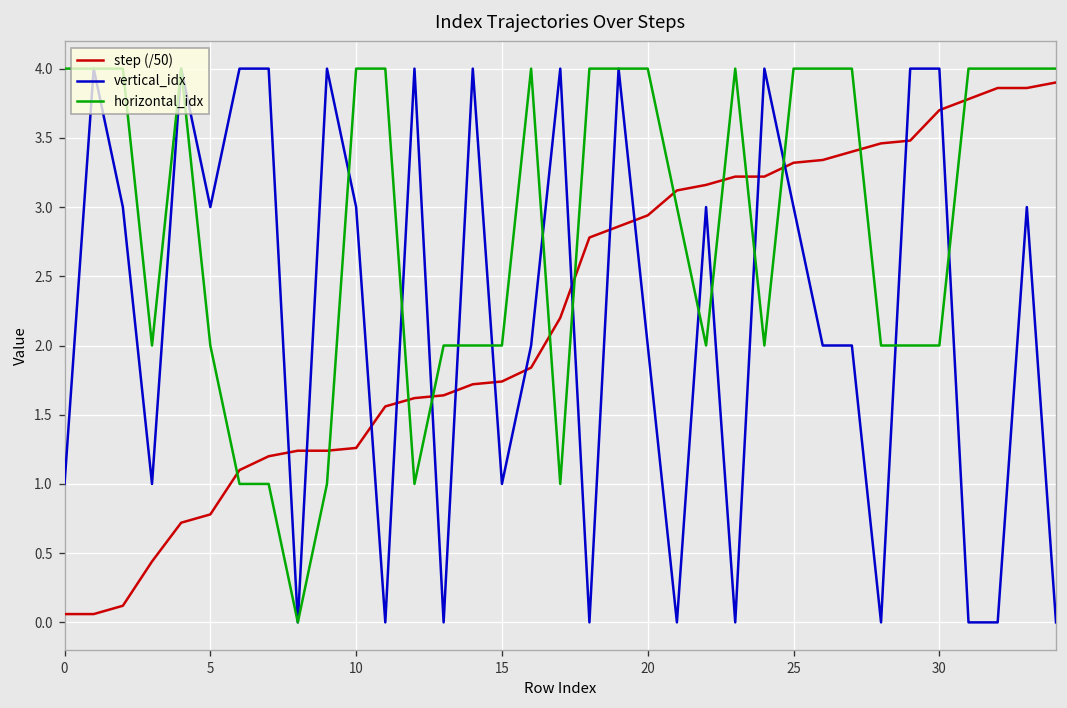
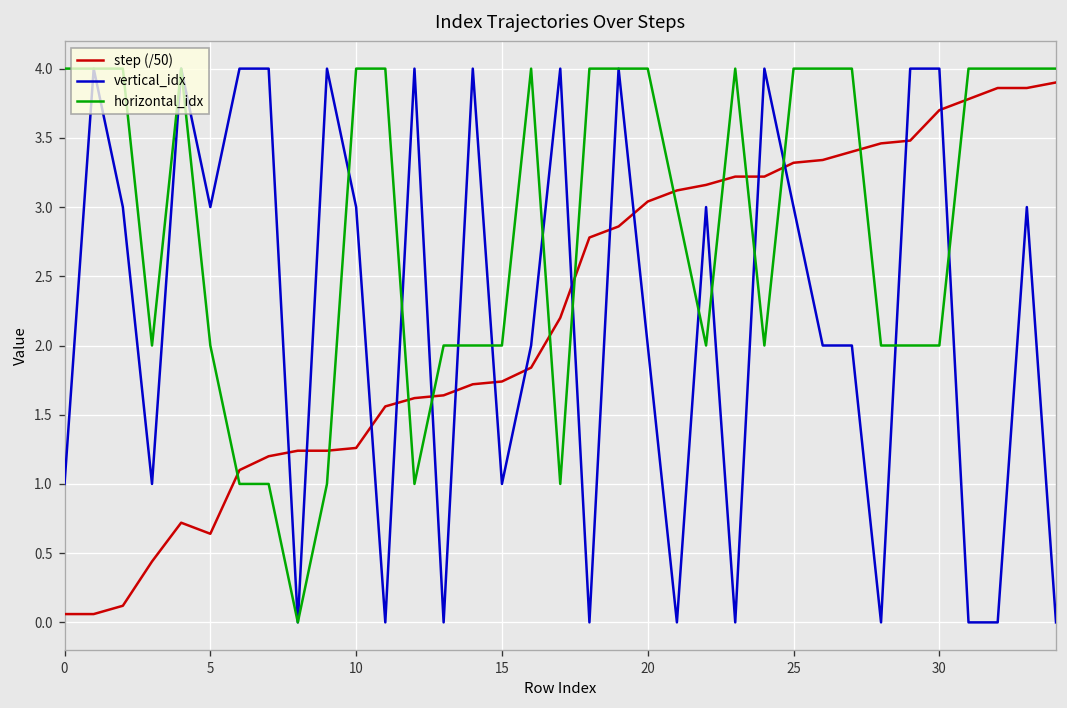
step (/50), 5: 0.78 -> 0.64
step (/50), 20: 2.94 -> 3.04
